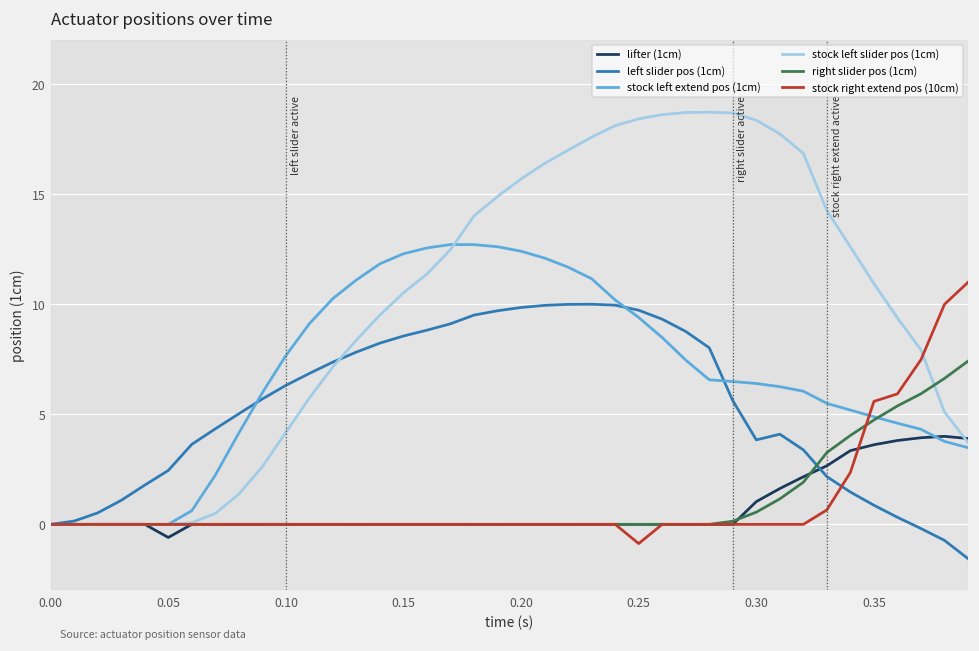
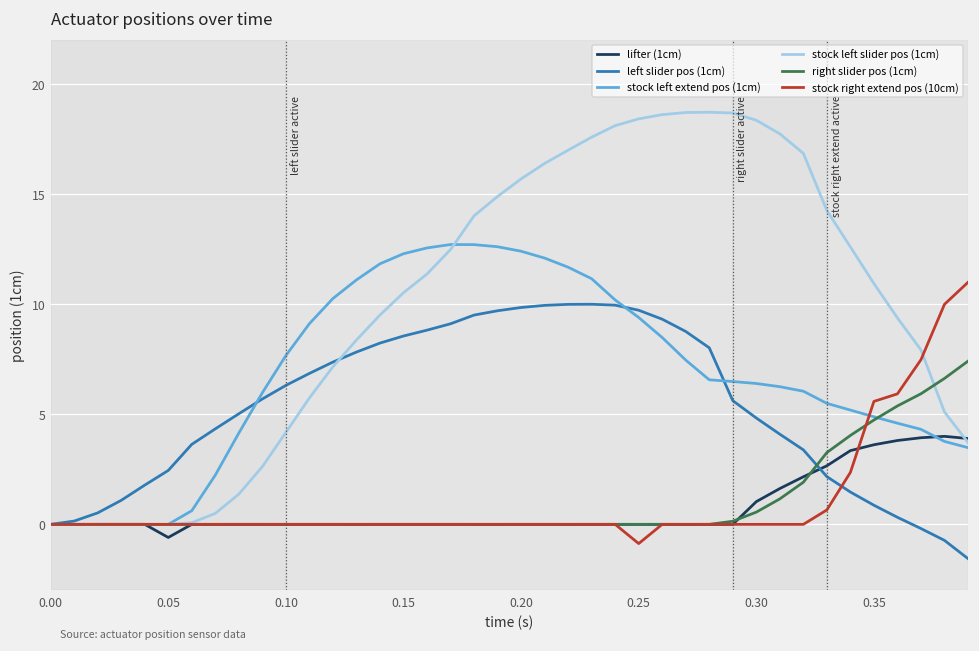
left slider pos (1cm), 0.30: 3.8 -> 4.8
